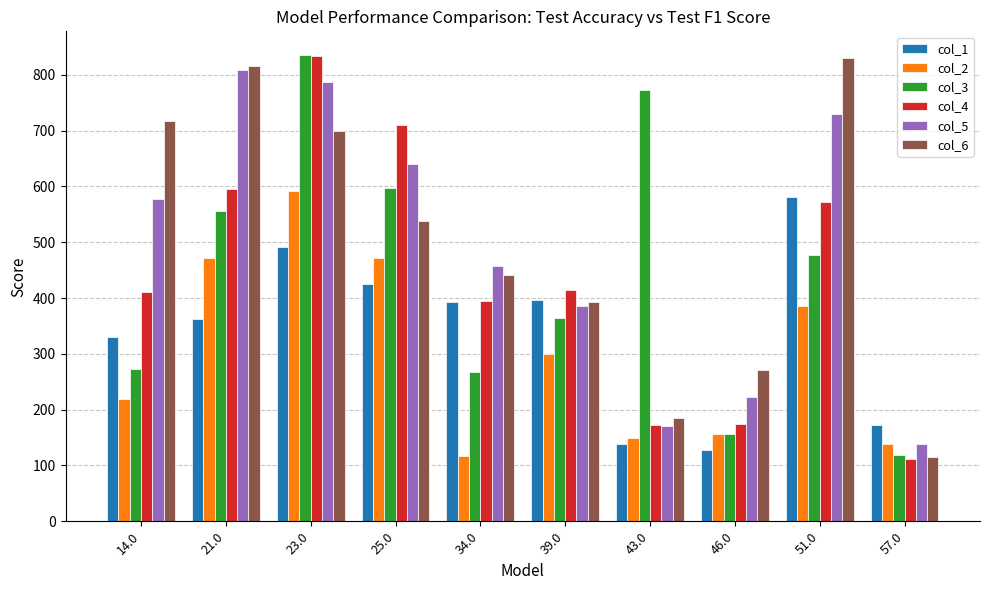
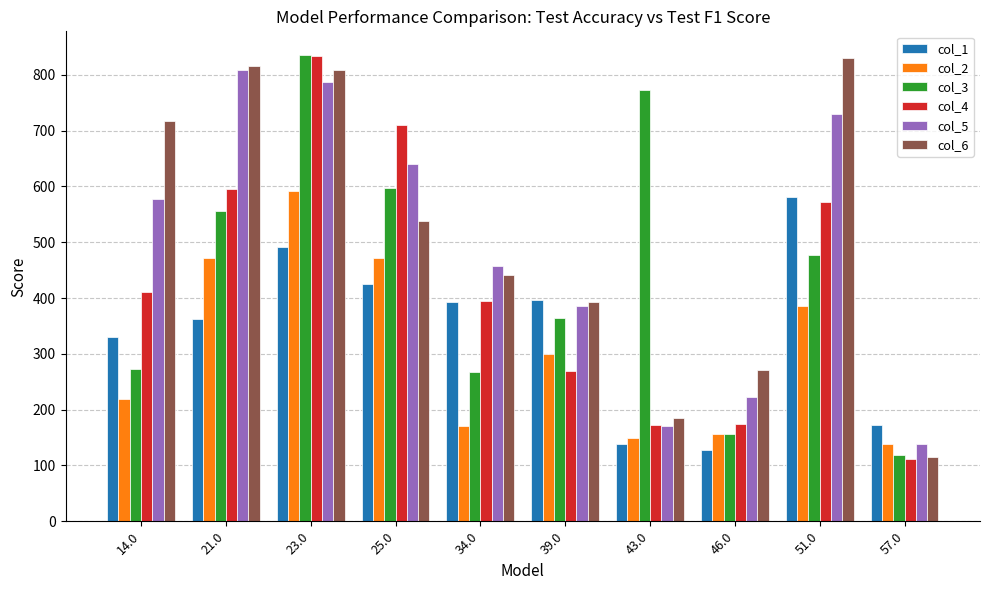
col_6, 23.0: 700 -> 810
col_2, 34.0: 120 -> 170
col_4, 39.0: 410 -> 270
